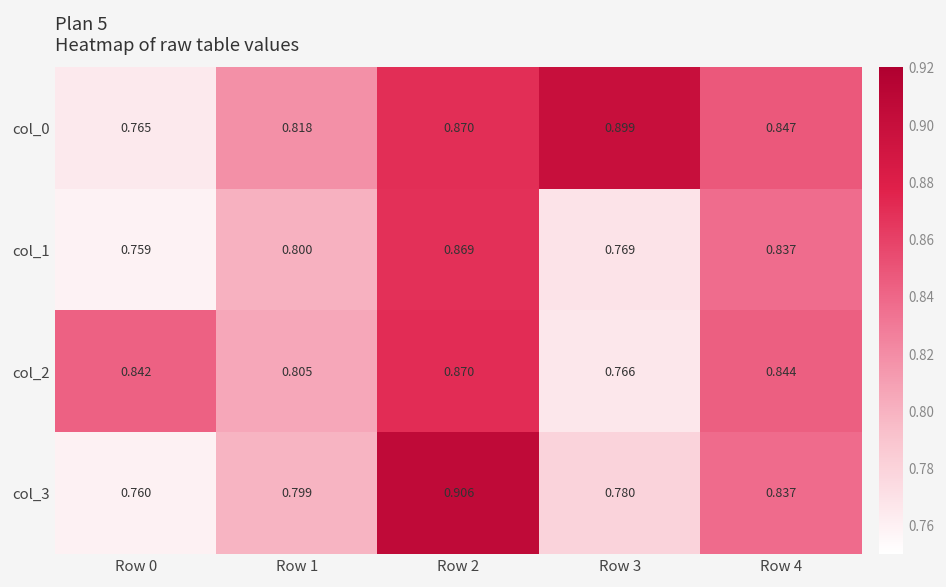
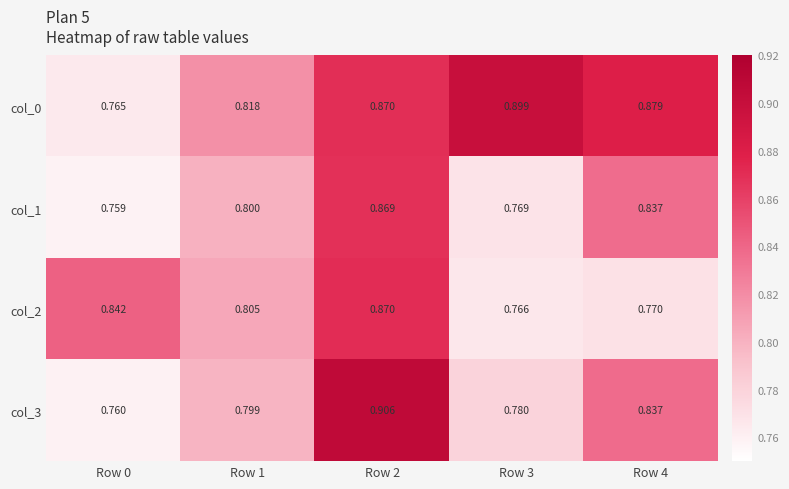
col_0, Row 4: 0.847 -> 0.879
col_2, Row 4: 0.844 -> 0.770
